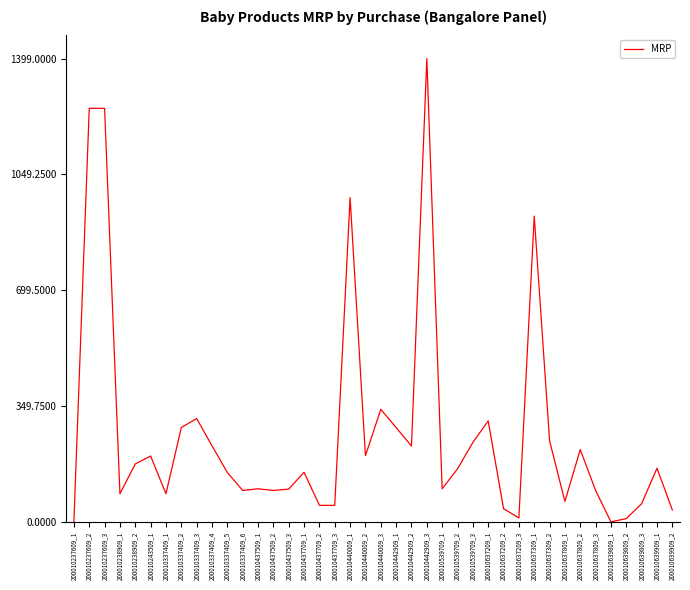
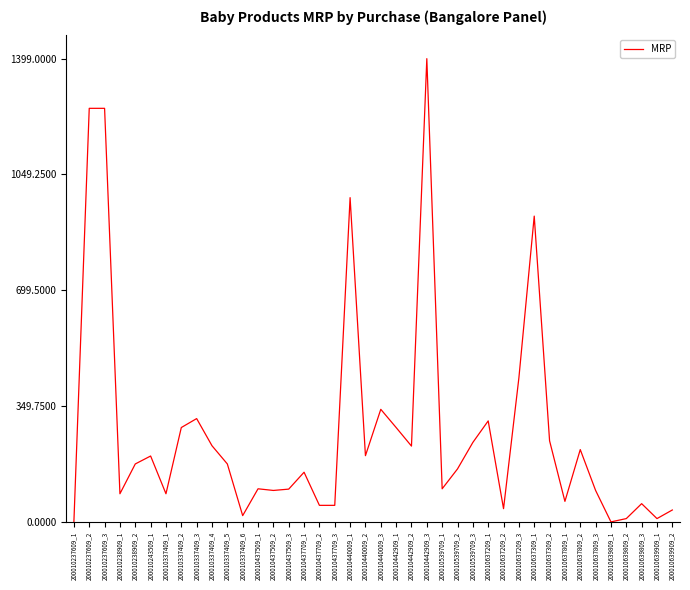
200010337409_5: 150 -> 180
200010337409_6: 100 -> 20
200010637209_3: 10 -> 430
200010639909_1: 160 -> 10
